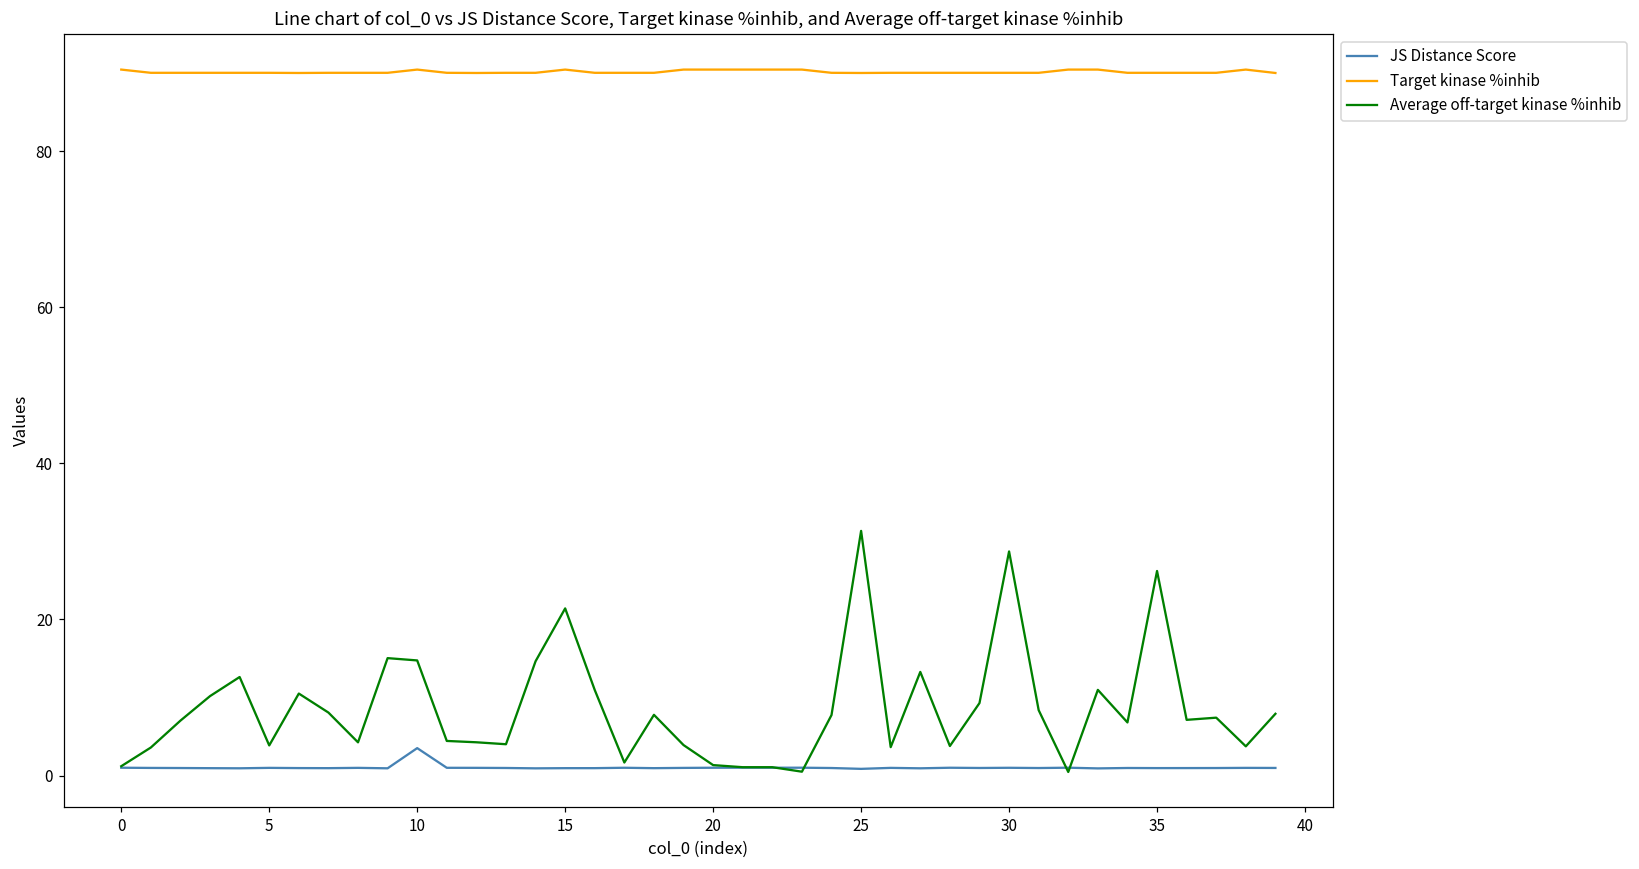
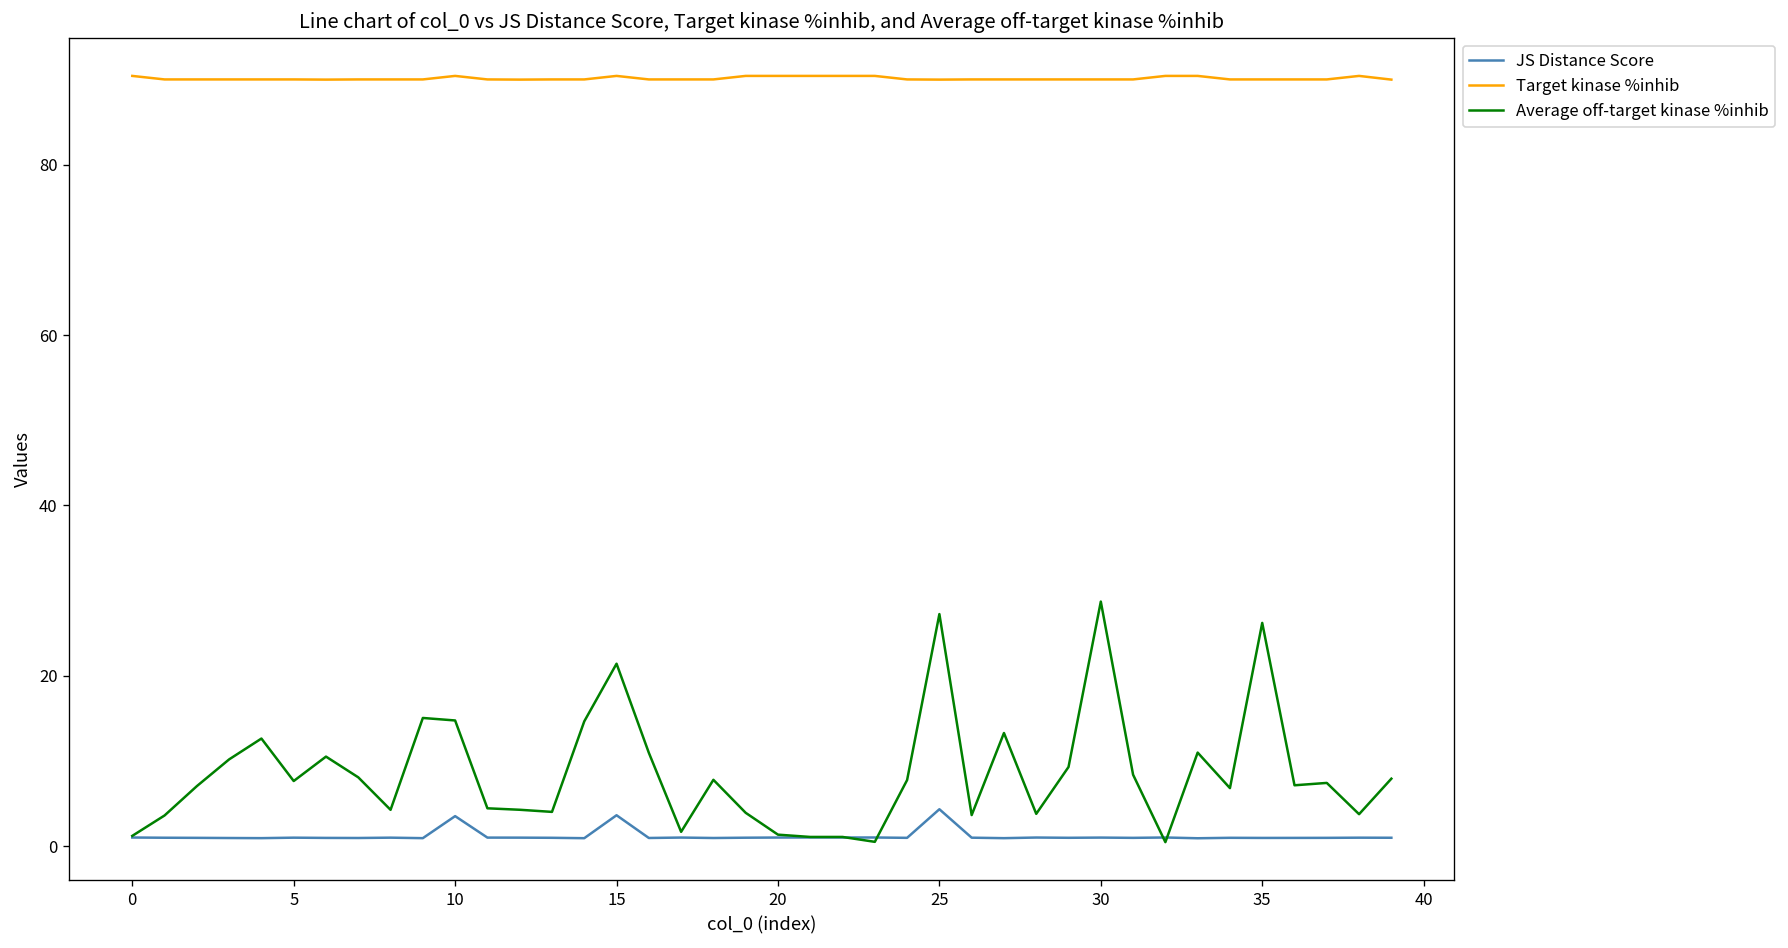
Average off-target kinase %inhib, 5: 4 -> 8
JS Distance Score, 15: 1 -> 4
JS Distance Score, 25: 1 -> 4
Average off-target kinase %inhib, 25: 31 -> 27
